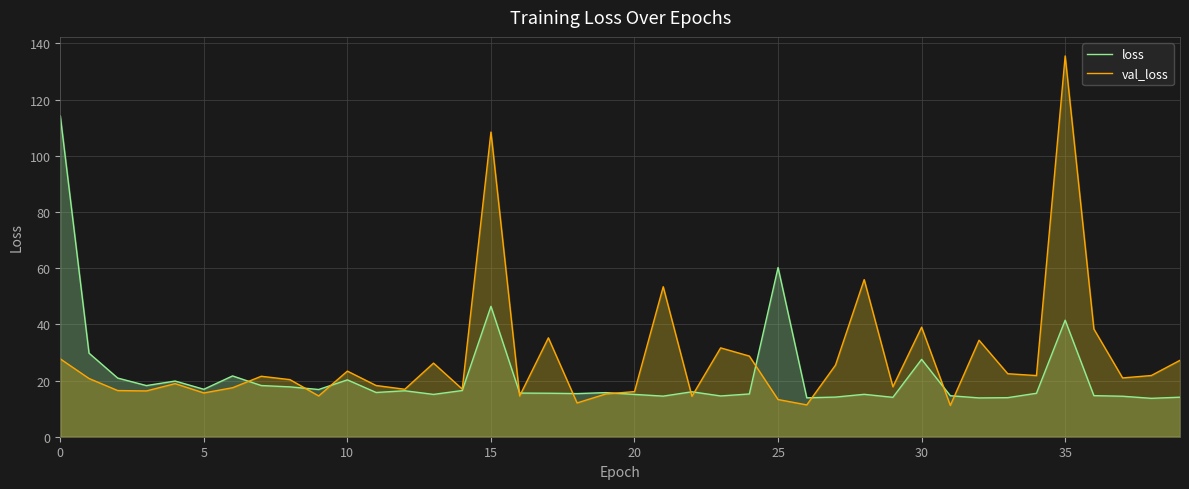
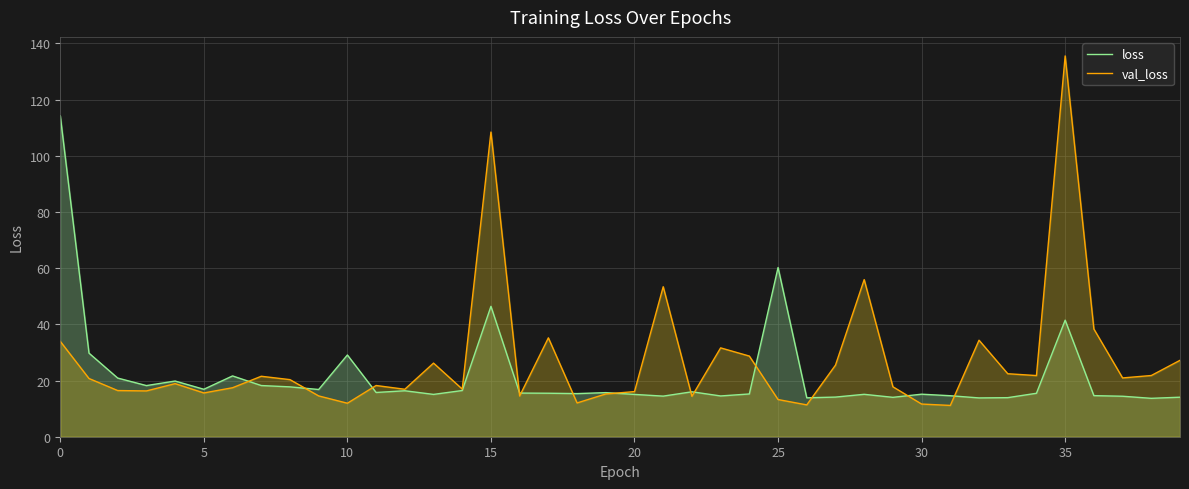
val_loss, 0: 28 -> 34
loss, 10: 20 -> 29
val_loss, 10: 23 -> 12
loss, 30: 28 -> 15
val_loss, 30: 39 -> 12
